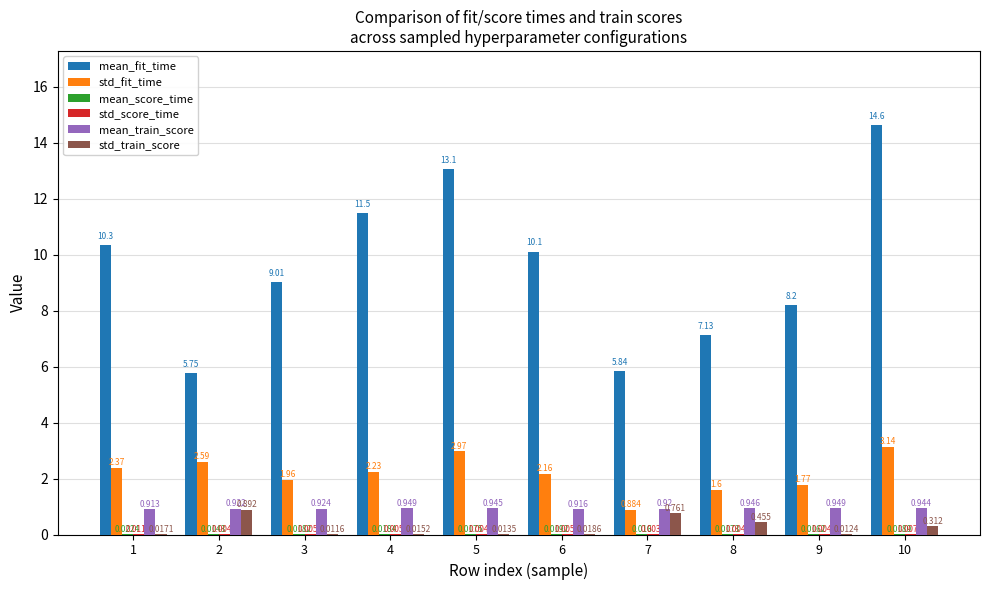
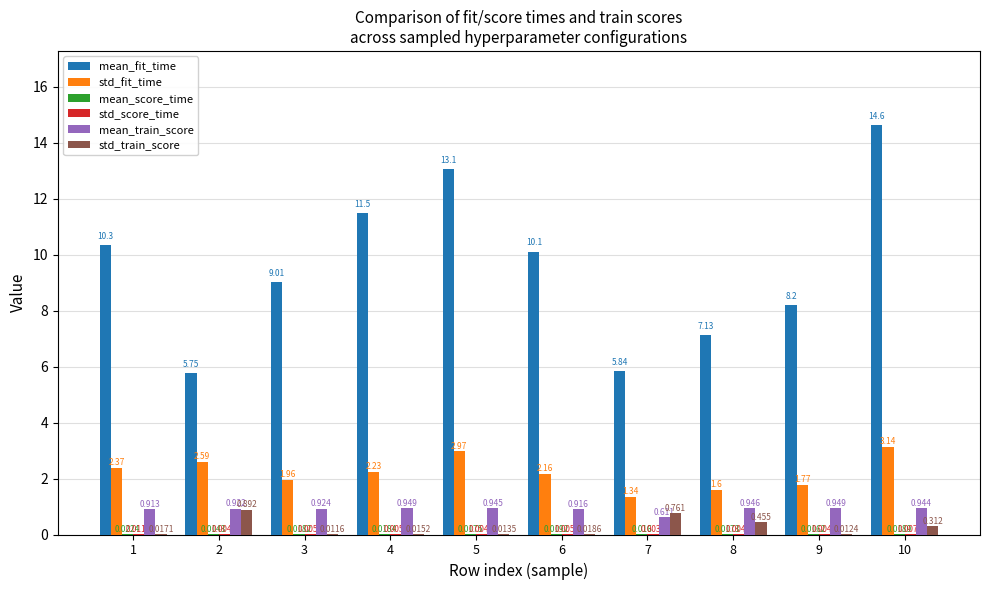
std_fit_time, 7: 0.884 -> 1.34
mean_train_score, 7: 0.92 -> 0.611
